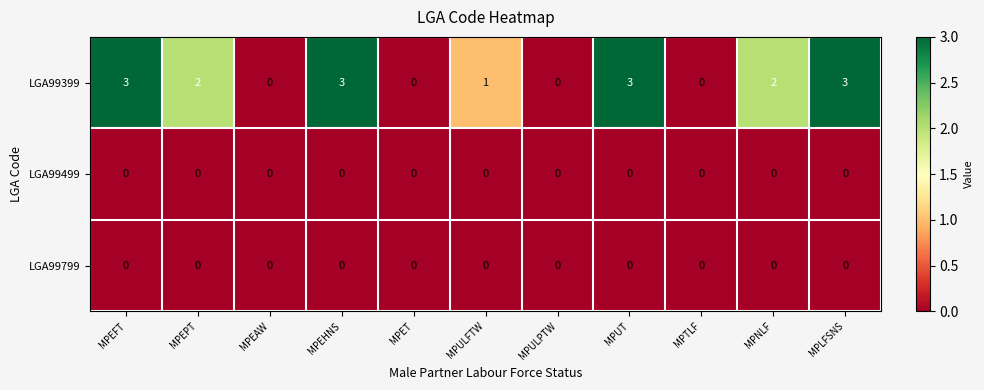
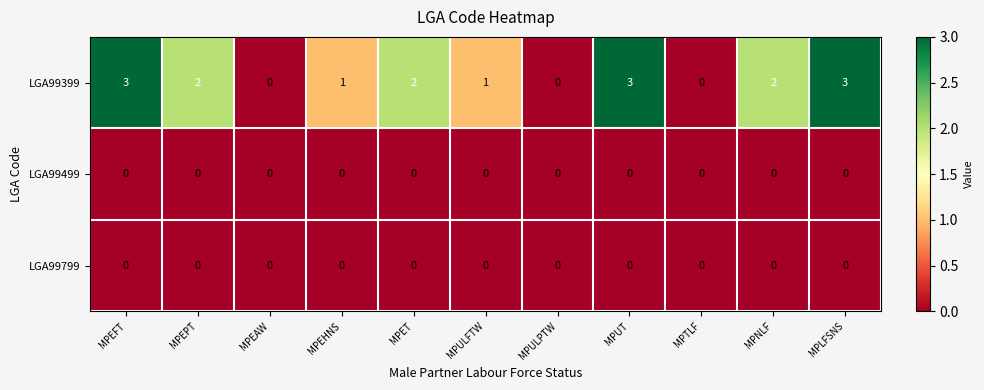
LGA99399, MPEHNS: 3 -> 1
LGA99399, MPET: 0 -> 2
